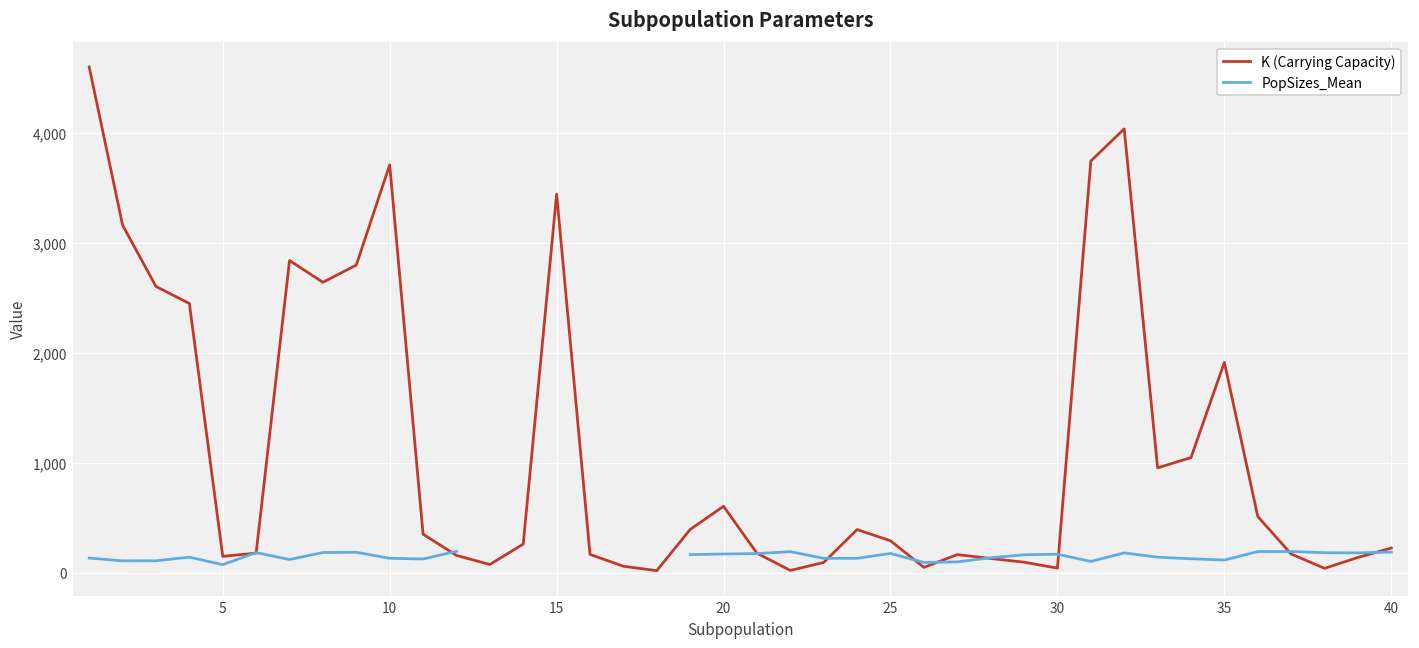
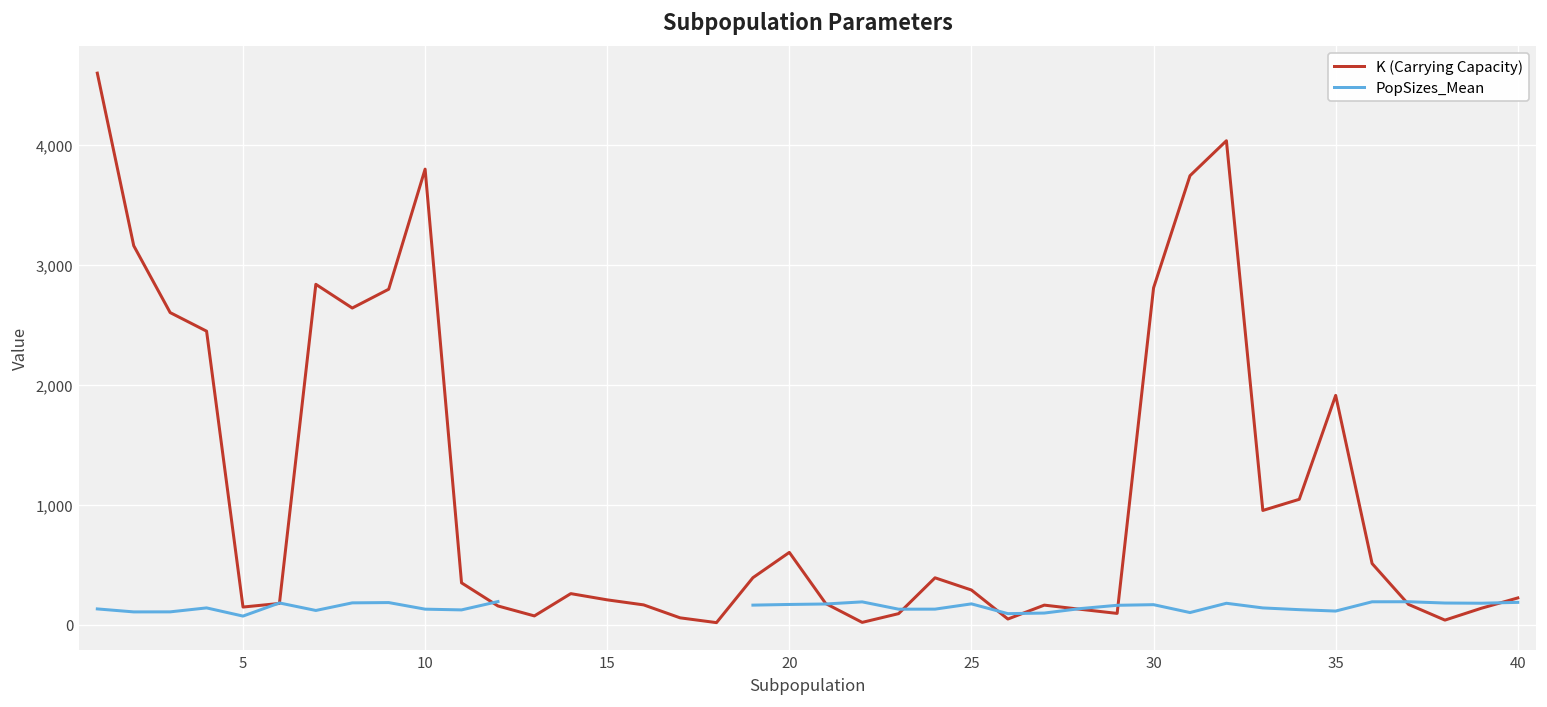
K (Carrying Capacity), 10: 3,700 -> 3,800
K (Carrying Capacity), 15: 3,400 -> 200
K (Carrying Capacity), 30: 0 -> 2,800
